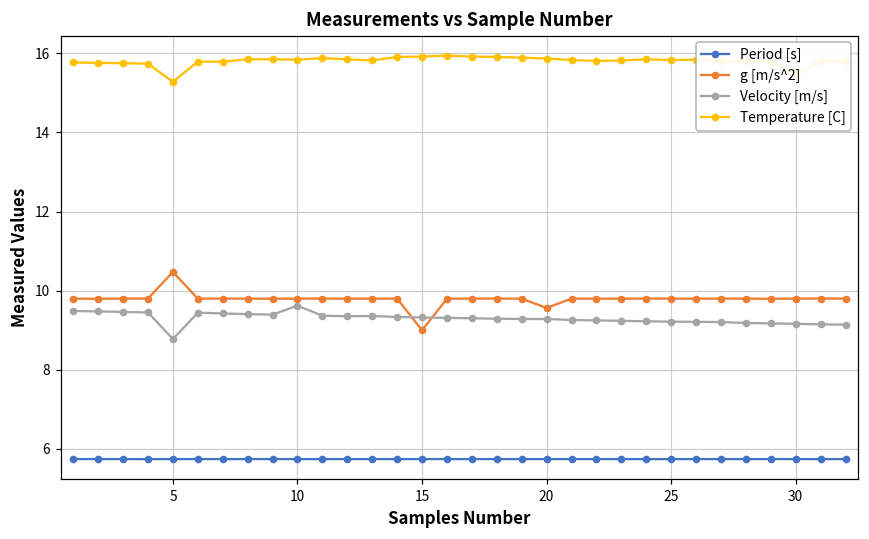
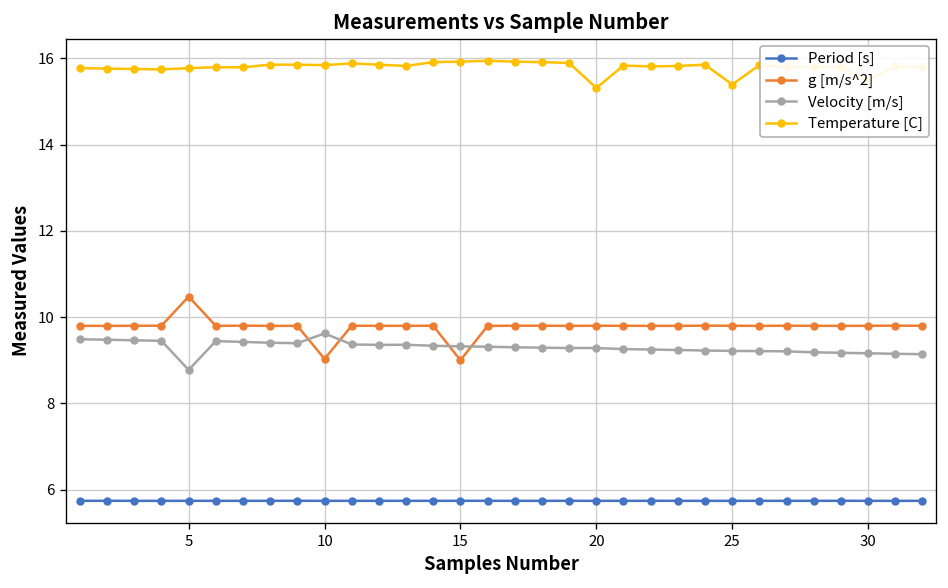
Temperature [C], 5: 15.3 -> 15.8
g [m/s^2], 10: 9.8 -> 9.0
g [m/s^2], 20: 9.6 -> 9.8
Temperature [C], 20: 15.9 -> 15.3
Temperature [C], 25: 15.8 -> 15.4
